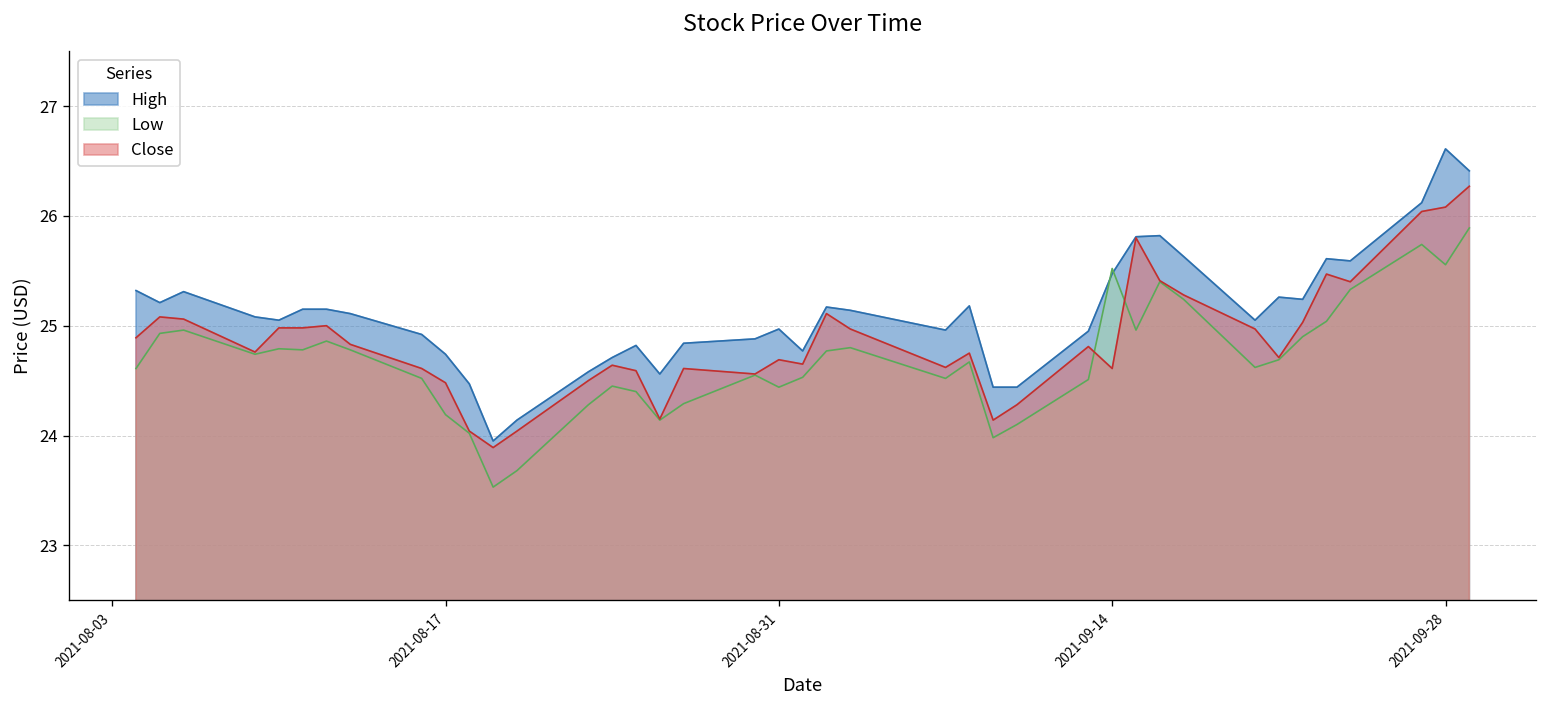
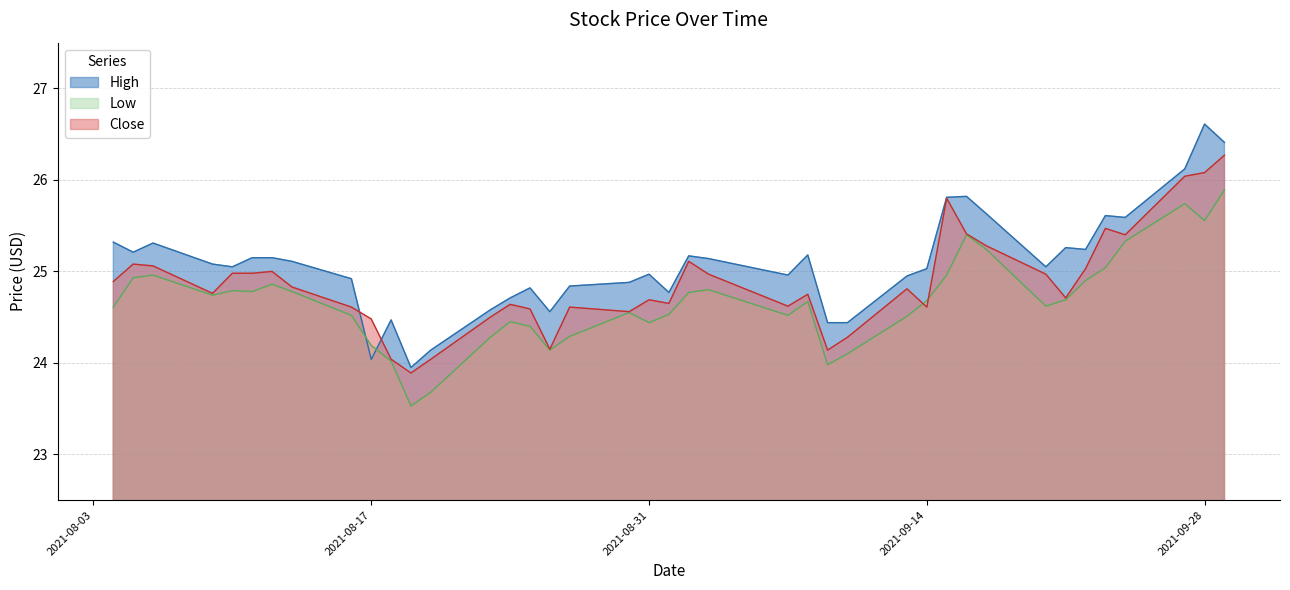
High, 2021-08-17: 24.7 -> 24.0
High, 2021-09-14: 25.5 -> 25.0
Low, 2021-09-14: 25.5 -> 24.7
